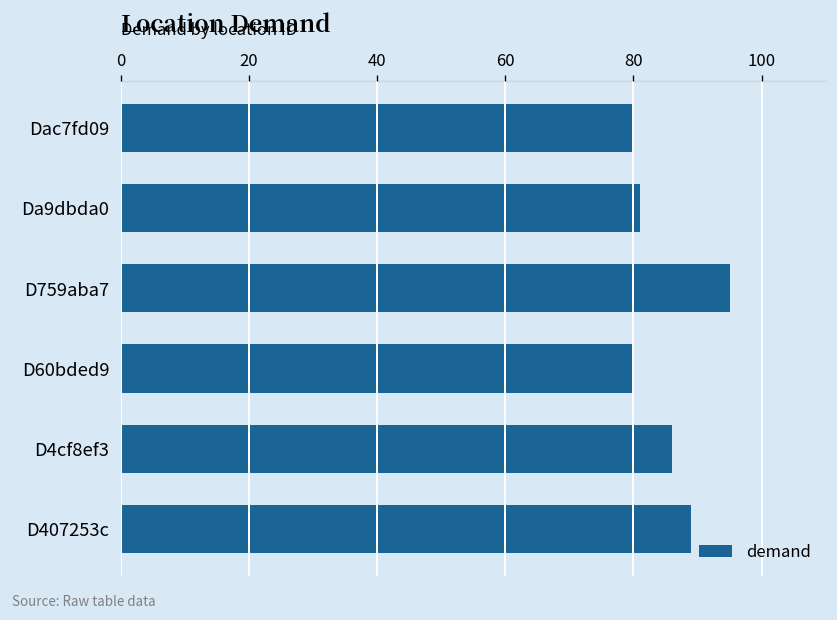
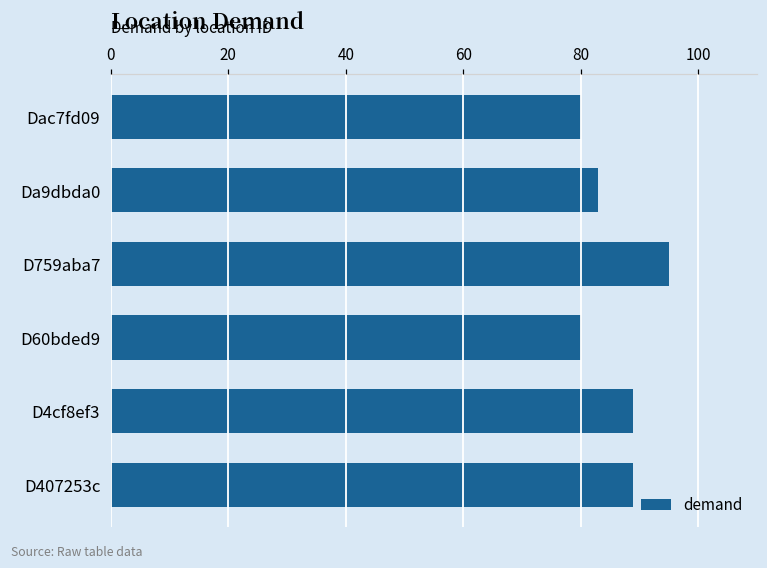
Da9dbda0: 81 -> 83
D4cf8ef3: 86 -> 89
